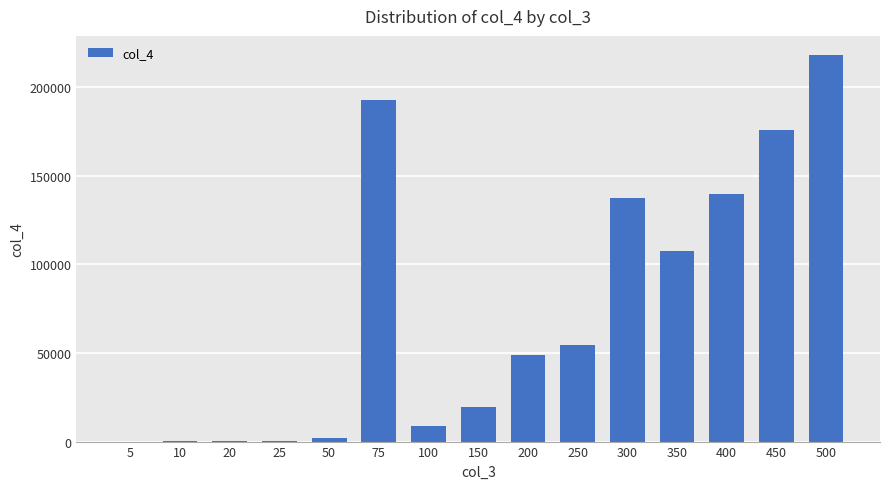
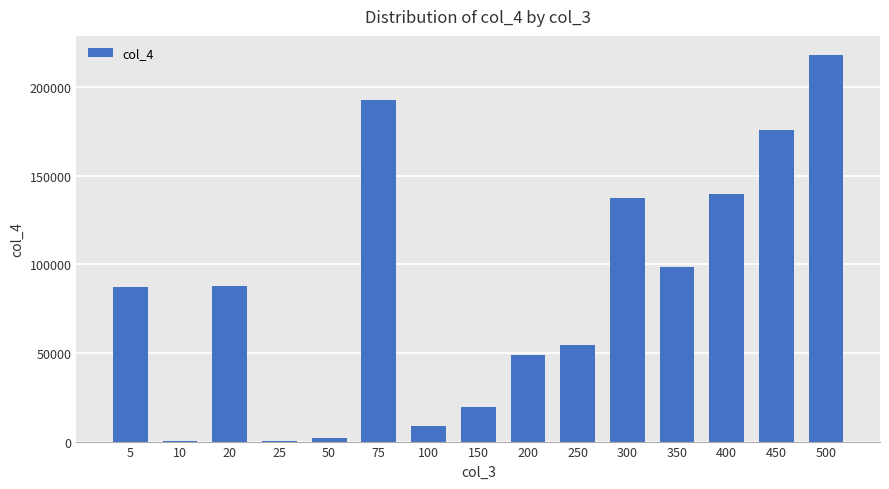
5: 0 -> 87000
20: 0 -> 88000
350: 107000 -> 98000
